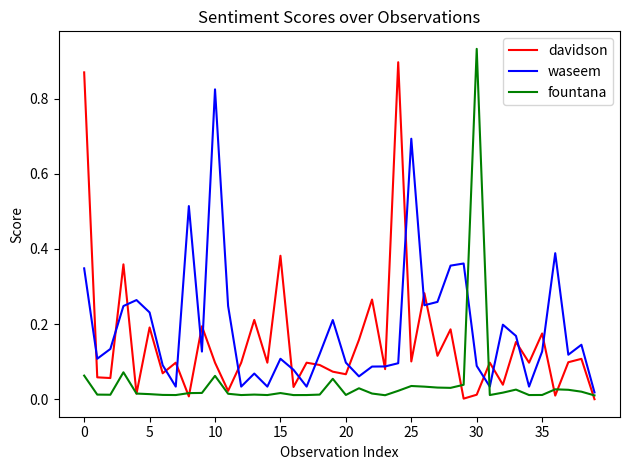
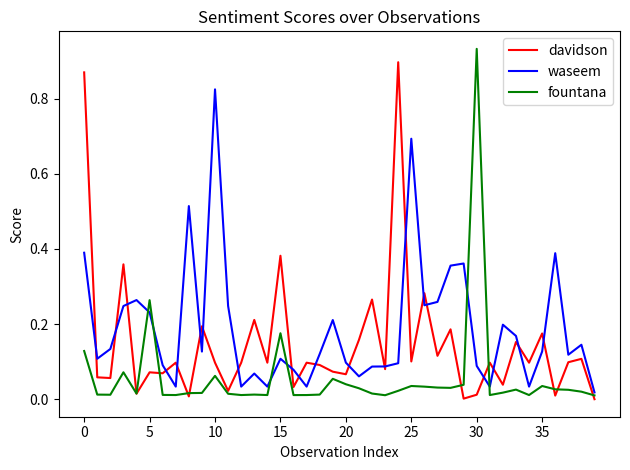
waseem, 0: 0.35 -> 0.39
fountana, 0: 0.06 -> 0.13
davidson, 5: 0.19 -> 0.07
fountana, 5: 0.01 -> 0.26
fountana, 15: 0.02 -> 0.18
fountana, 20: 0.01 -> 0.04
fountana, 35: 0.01 -> 0.04
